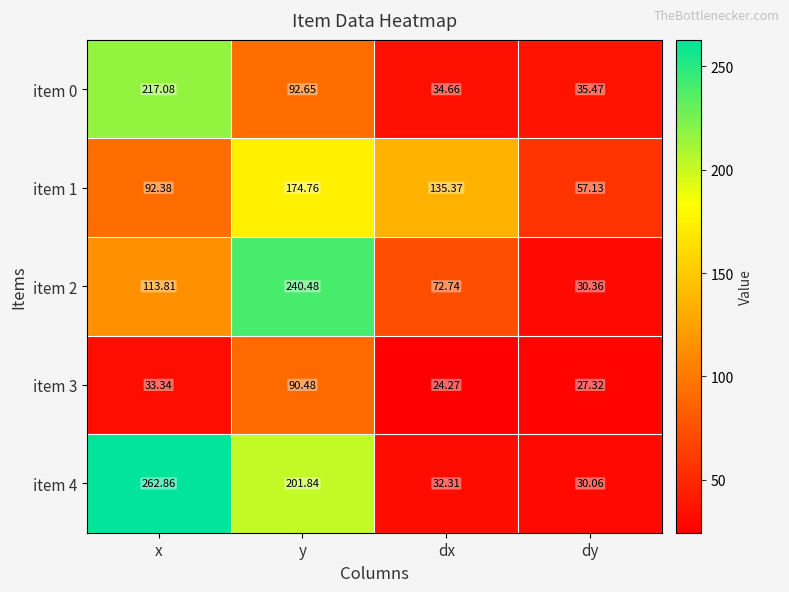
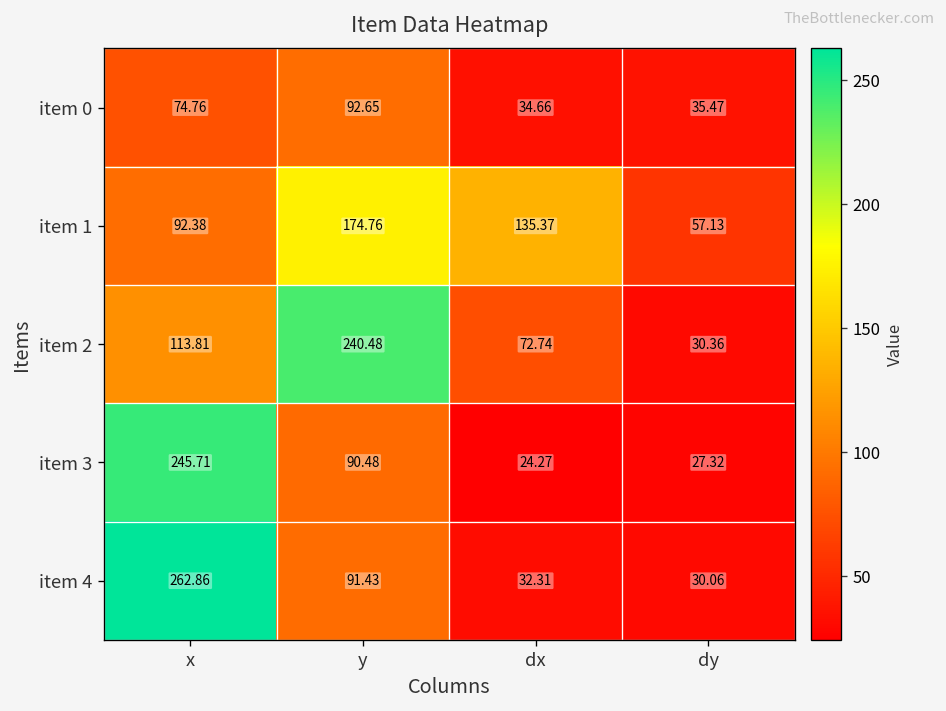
item 0, x: 217.08 -> 74.76
item 3, x: 33.34 -> 245.71
item 4, y: 201.84 -> 91.43
